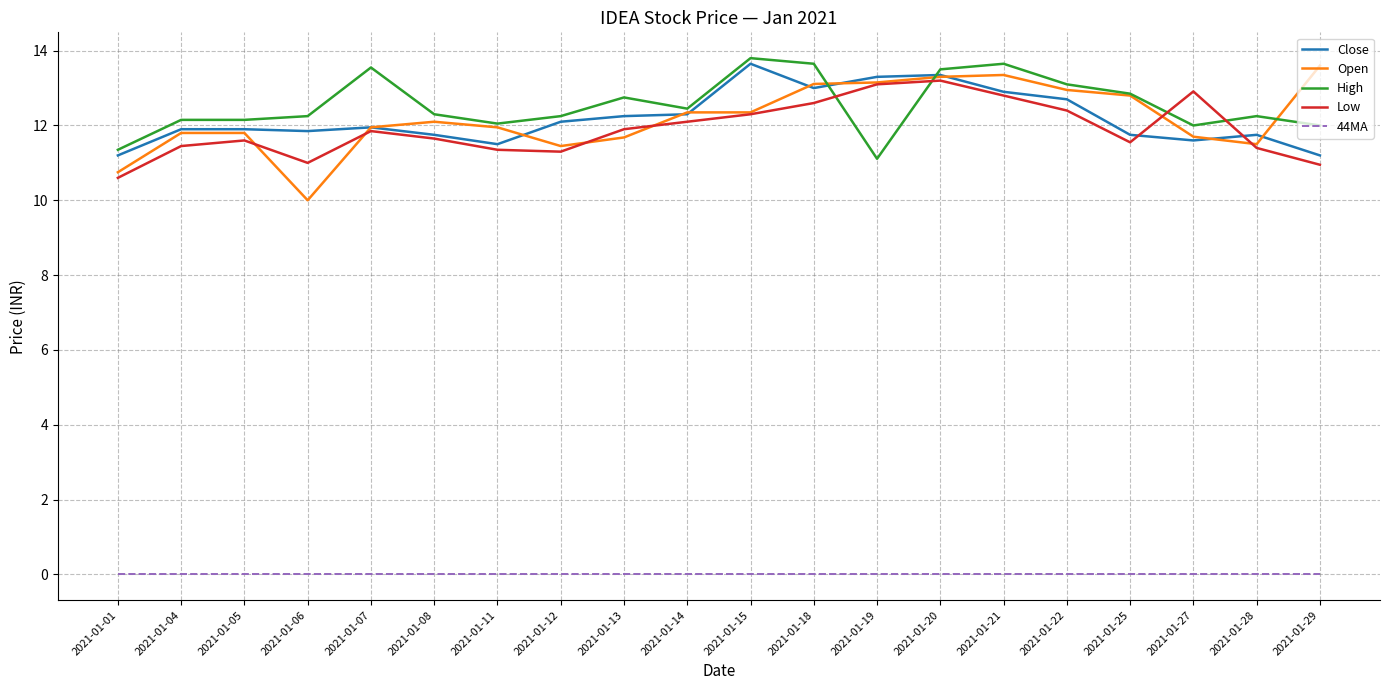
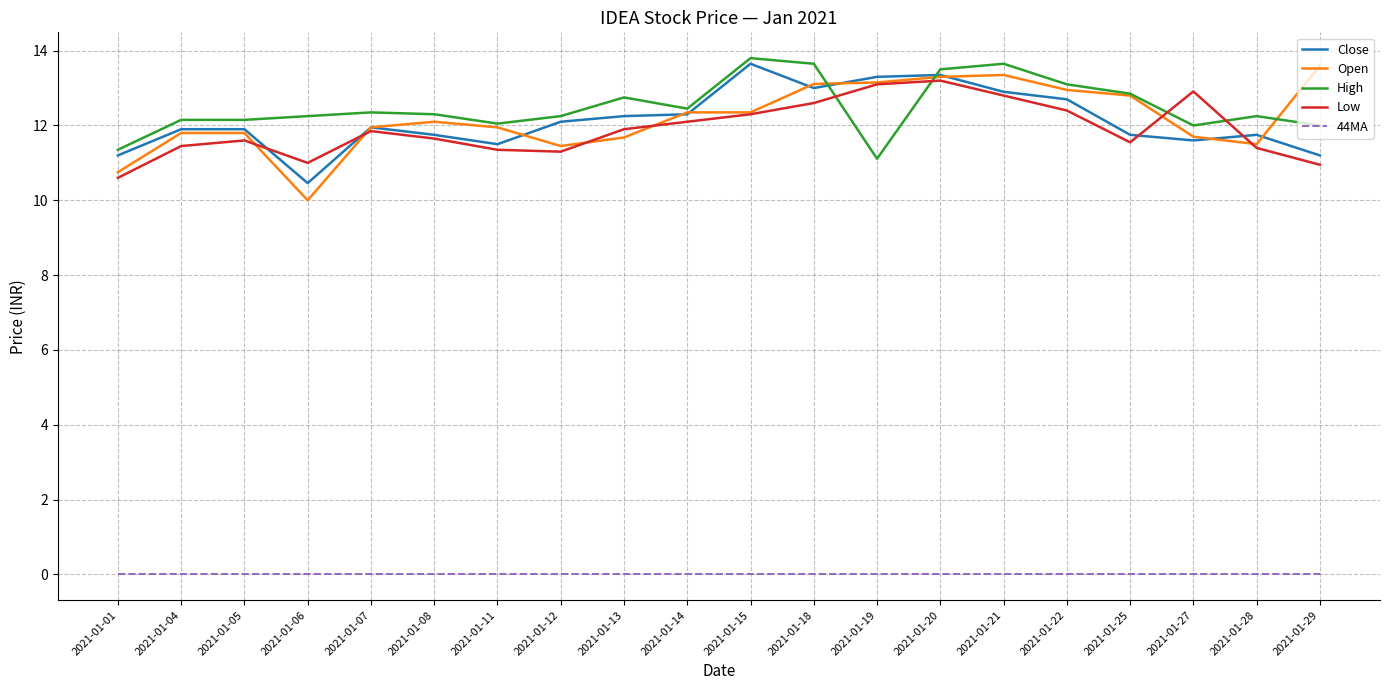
Close, 2021-01-06: 11.9 -> 10.5
High, 2021-01-07: 13.6 -> 12.4
